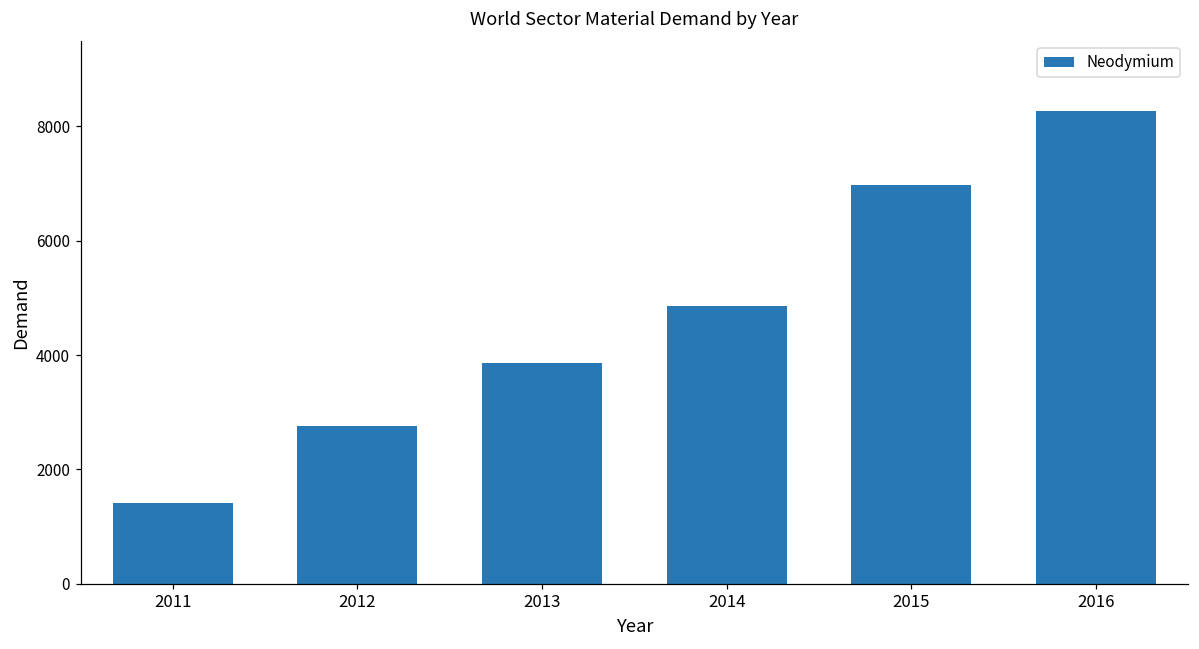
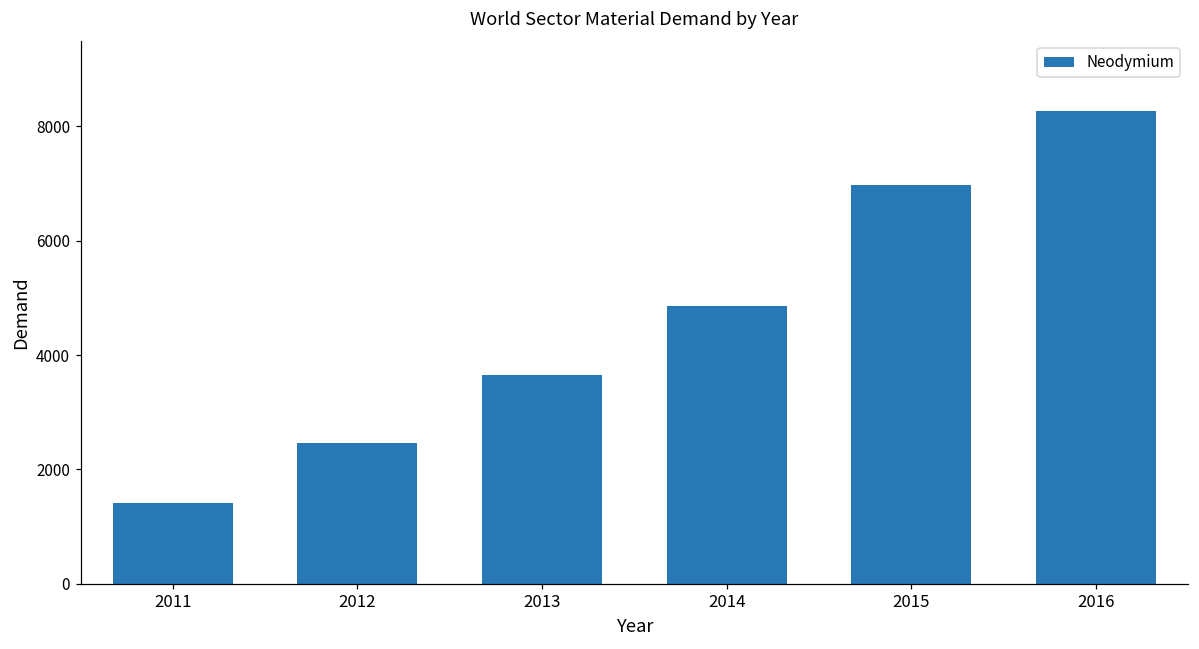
2012: 2800 -> 2500
2013: 3900 -> 3700
